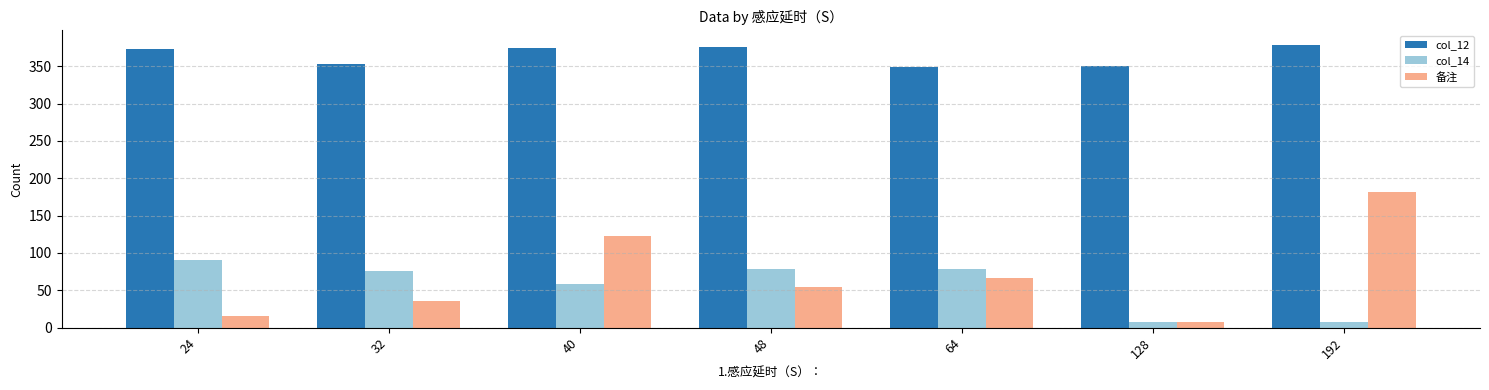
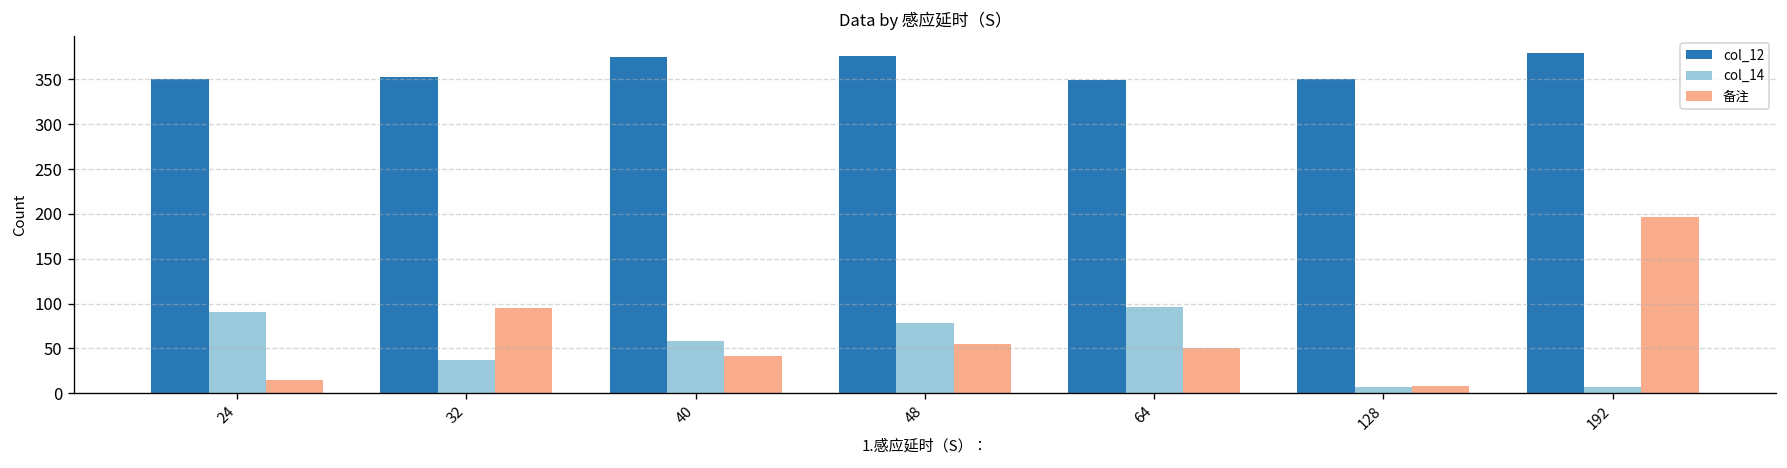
col_12, 24: 370 -> 350
col_14, 32: 80 -> 40
备注, 32: 40 -> 100
备注, 40: 120 -> 40
col_14, 64: 80 -> 100
备注, 64: 70 -> 50
备注, 192: 180 -> 200
